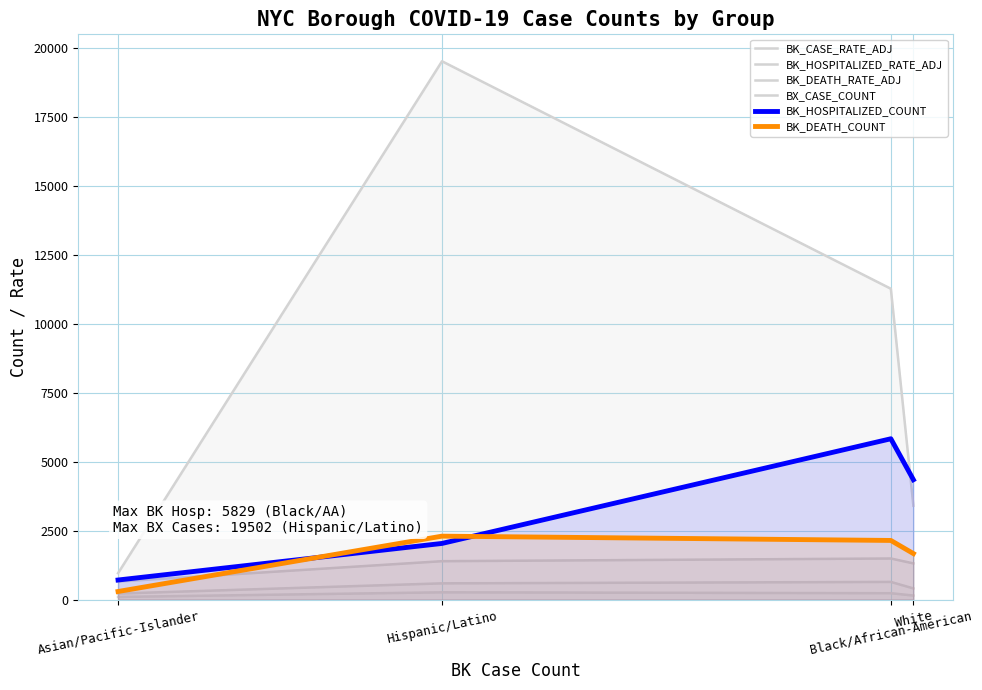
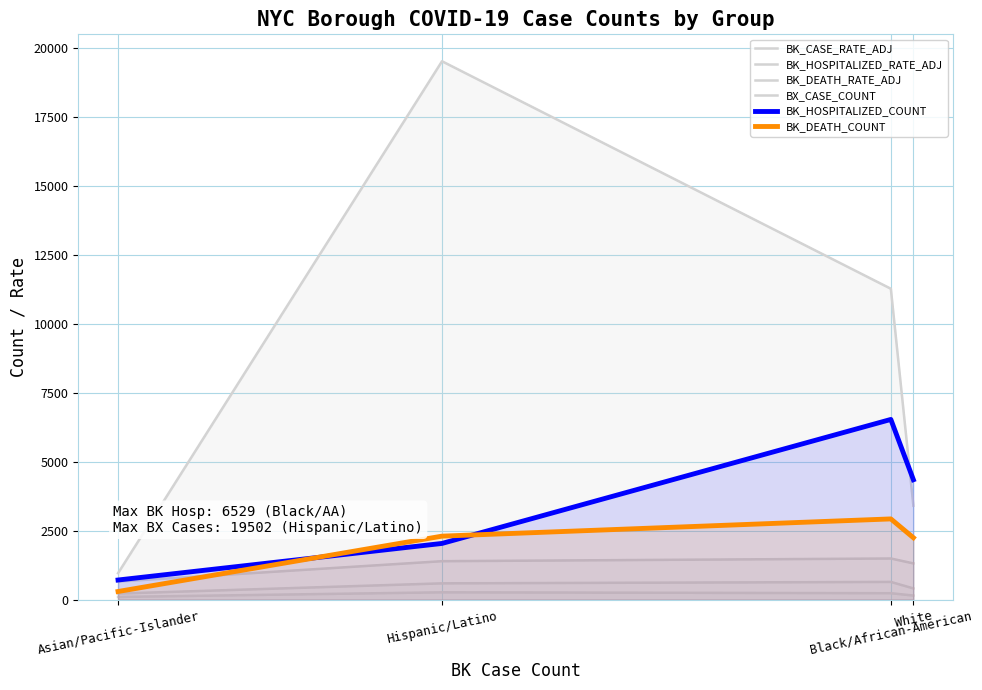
BK_HOSPITALIZED_COUNT, Black/African-American: 5829 -> 6529
BK_DEATH_COUNT, Black/African-American: 2100 -> 2900
BK_DEATH_COUNT, White: 1700 -> 2200
